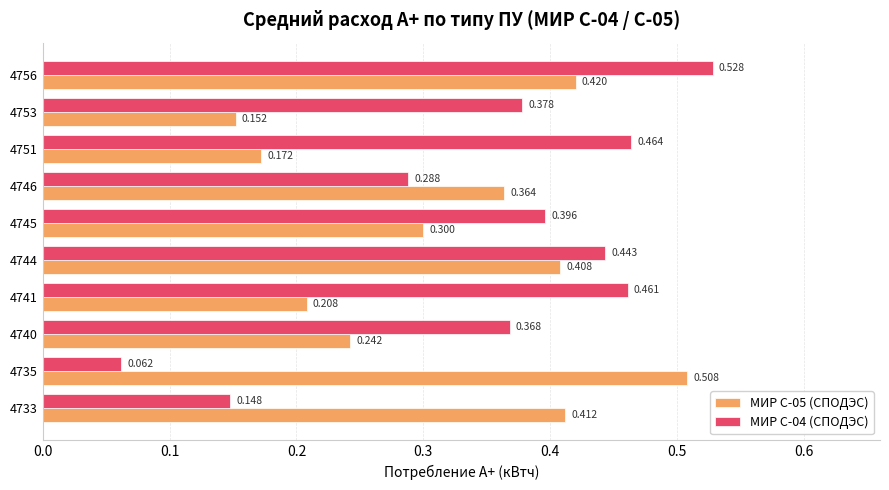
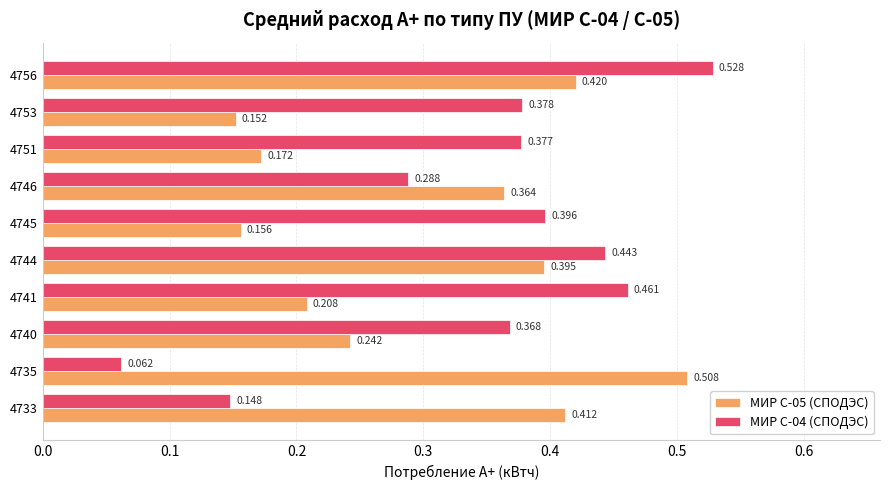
МИР С-04 (СПОДЭС), 4751: 0.464 -> 0.377
МИР С-05 (СПОДЭС), 4745: 0.300 -> 0.156
МИР С-05 (СПОДЭС), 4744: 0.408 -> 0.395
